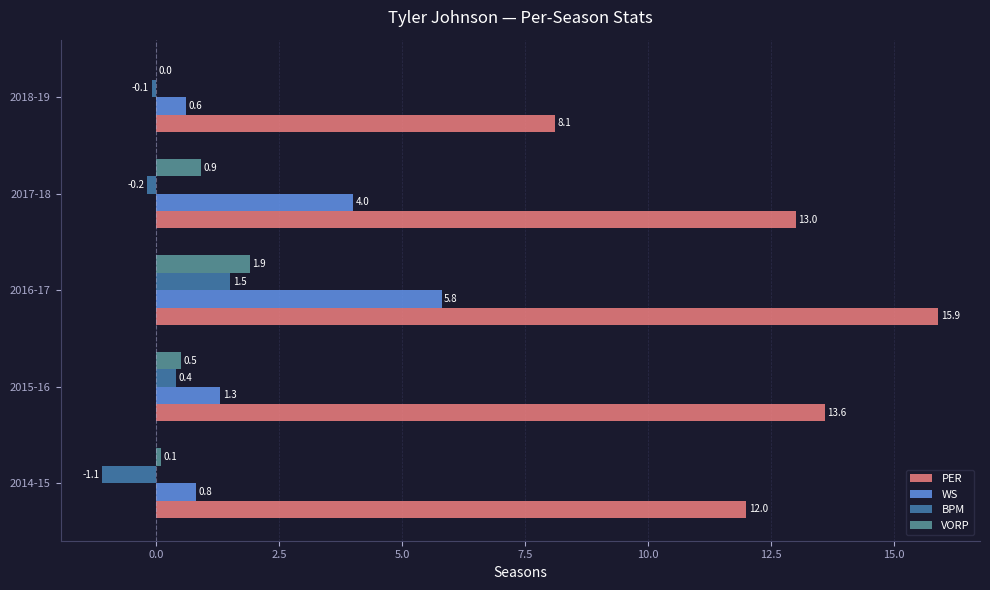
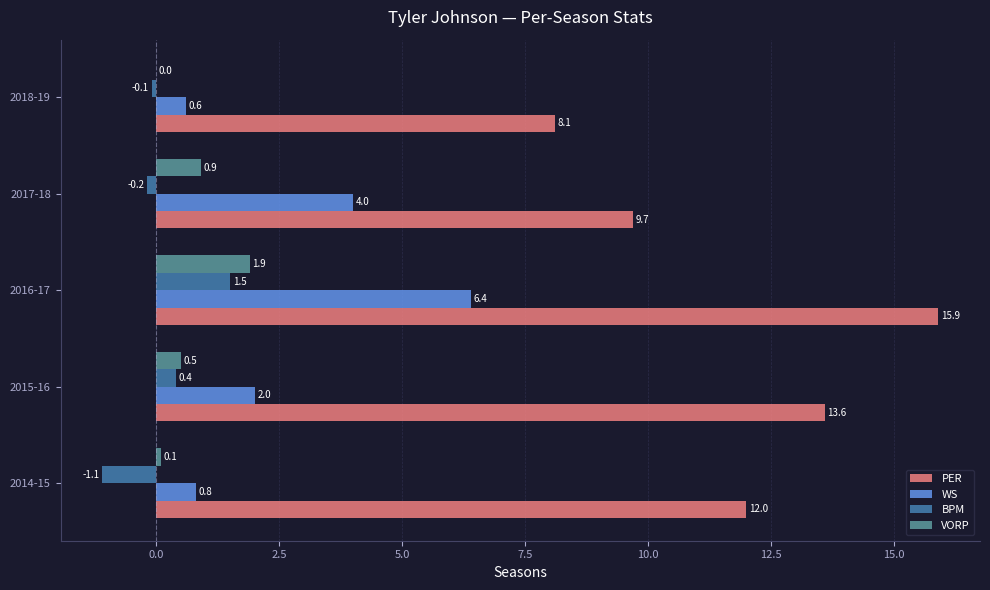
PER, 2017-18: 13.0 -> 9.7
WS, 2016-17: 5.8 -> 6.4
WS, 2015-16: 1.3 -> 2.0
